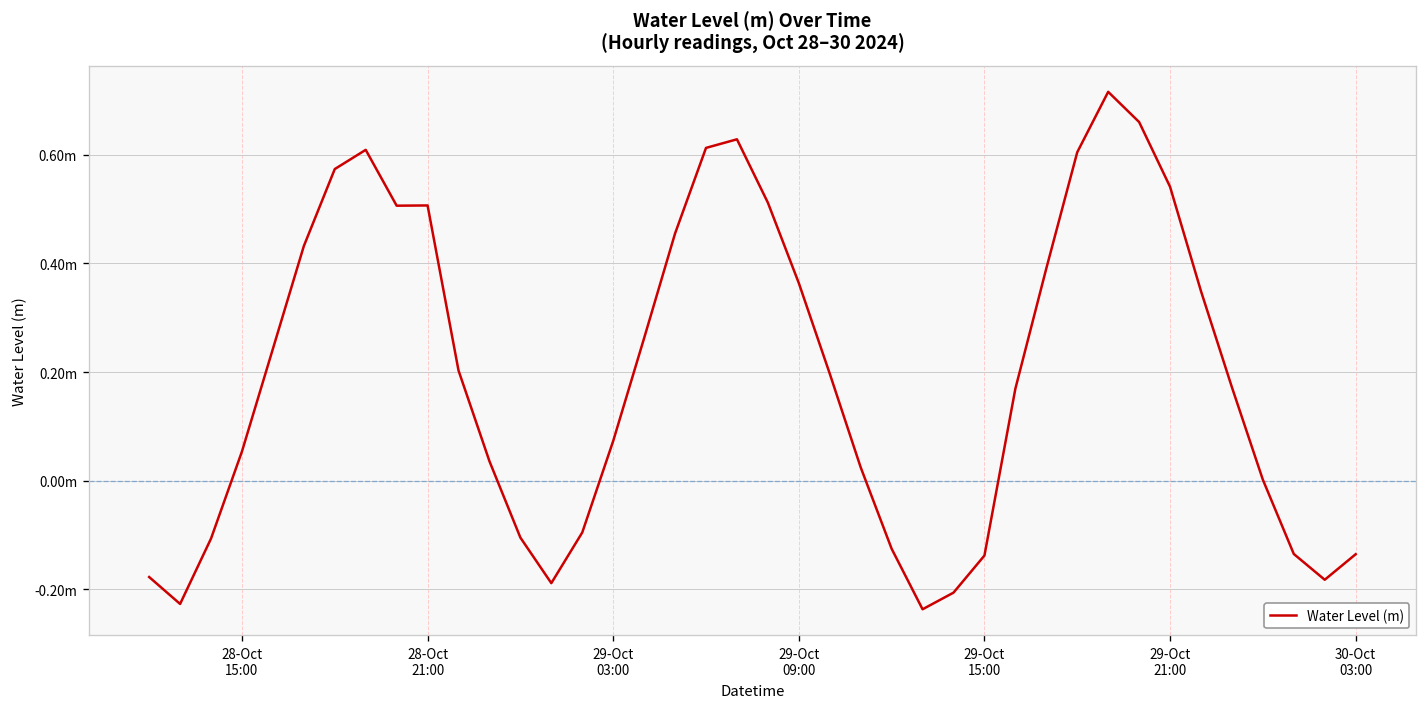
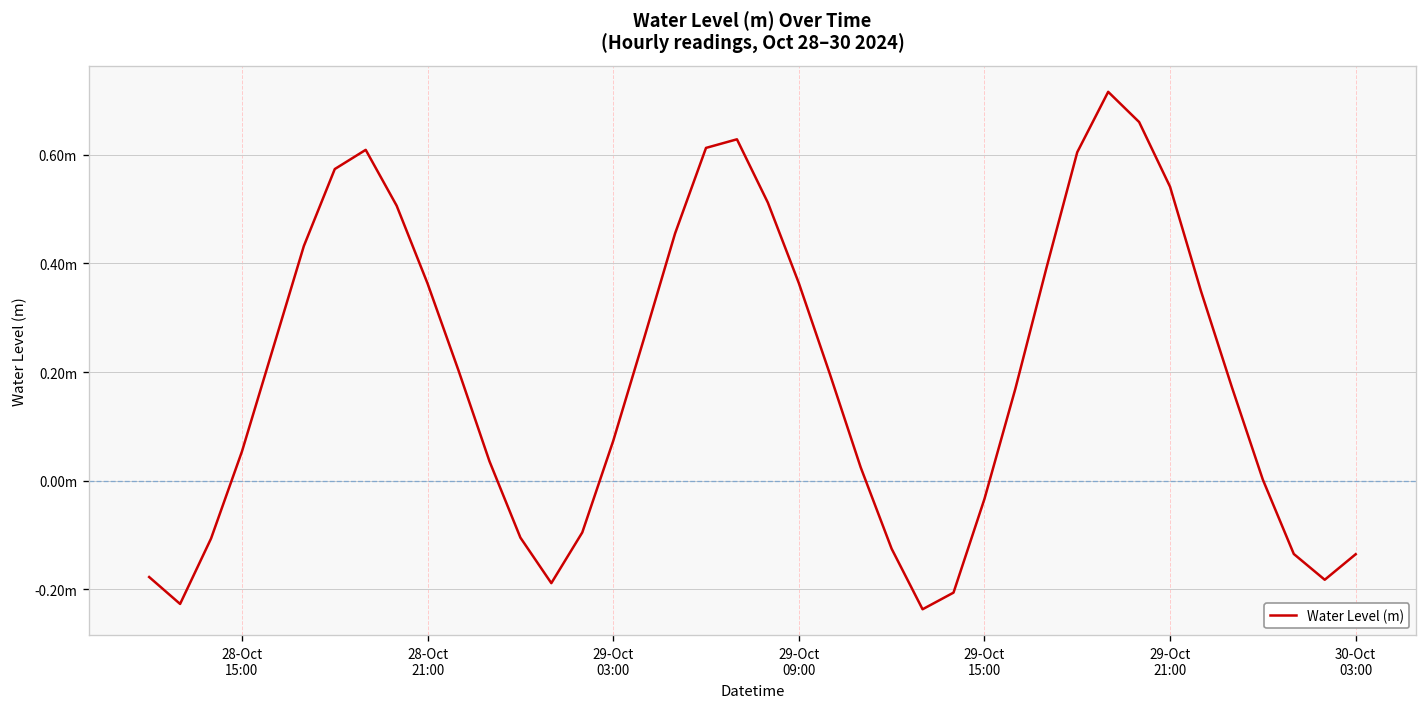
28-Oct 21:00: 0.51m -> 0.36m
29-Oct 15:00: -0.14m -> -0.03m
